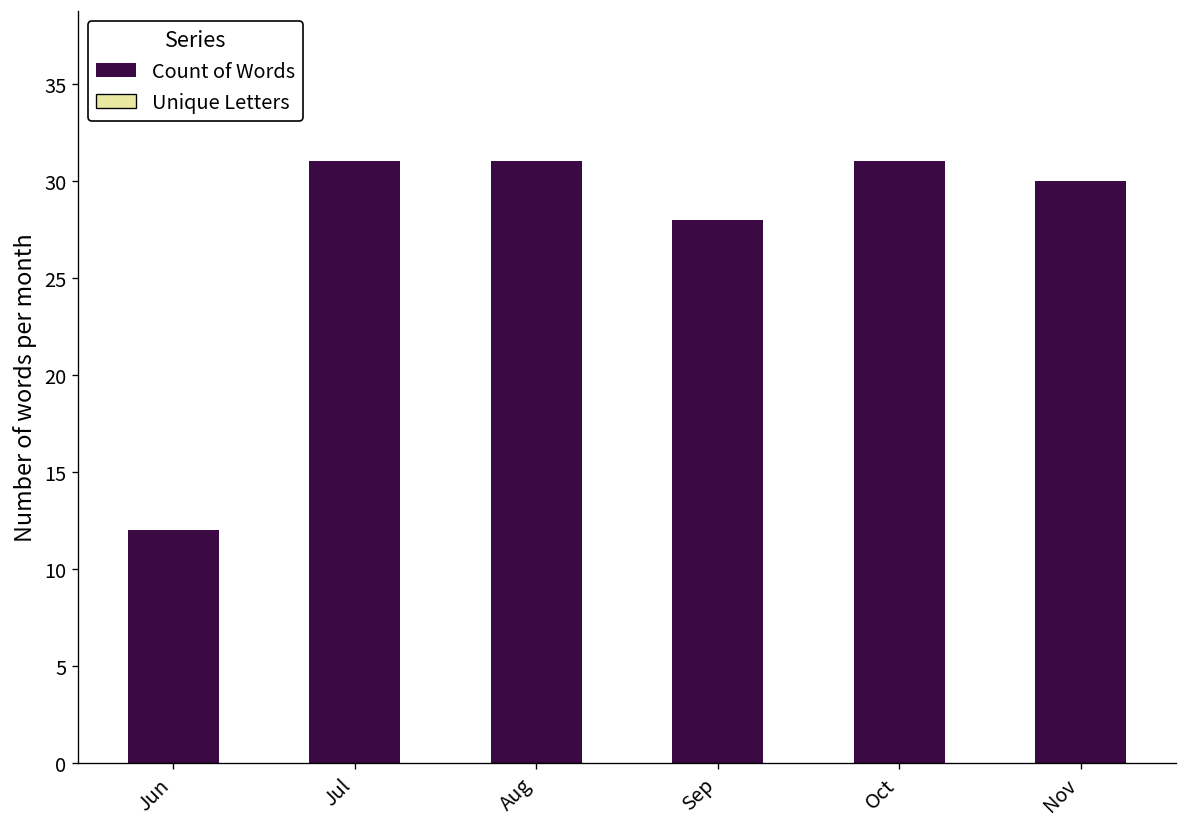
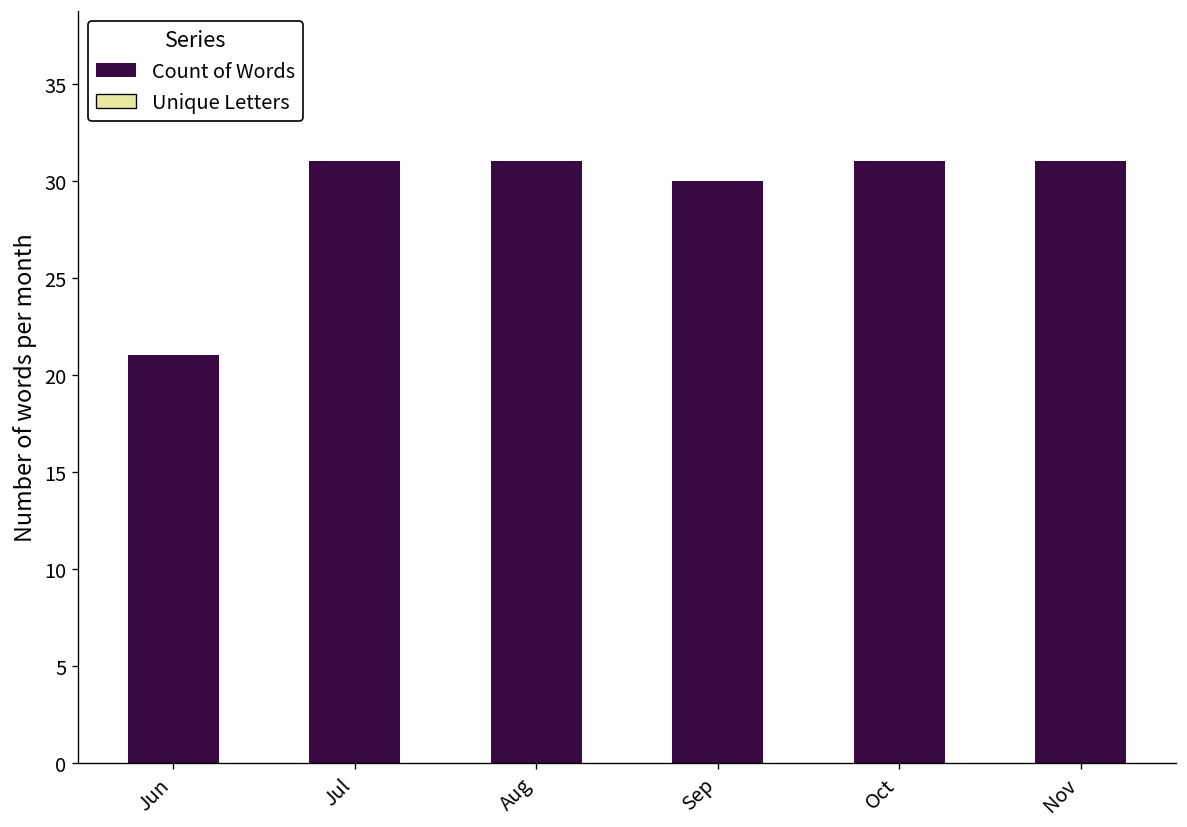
Count of Words, Jun: 12 -> 21
Count of Words, Sep: 28 -> 30
Count of Words, Nov: 30 -> 31
